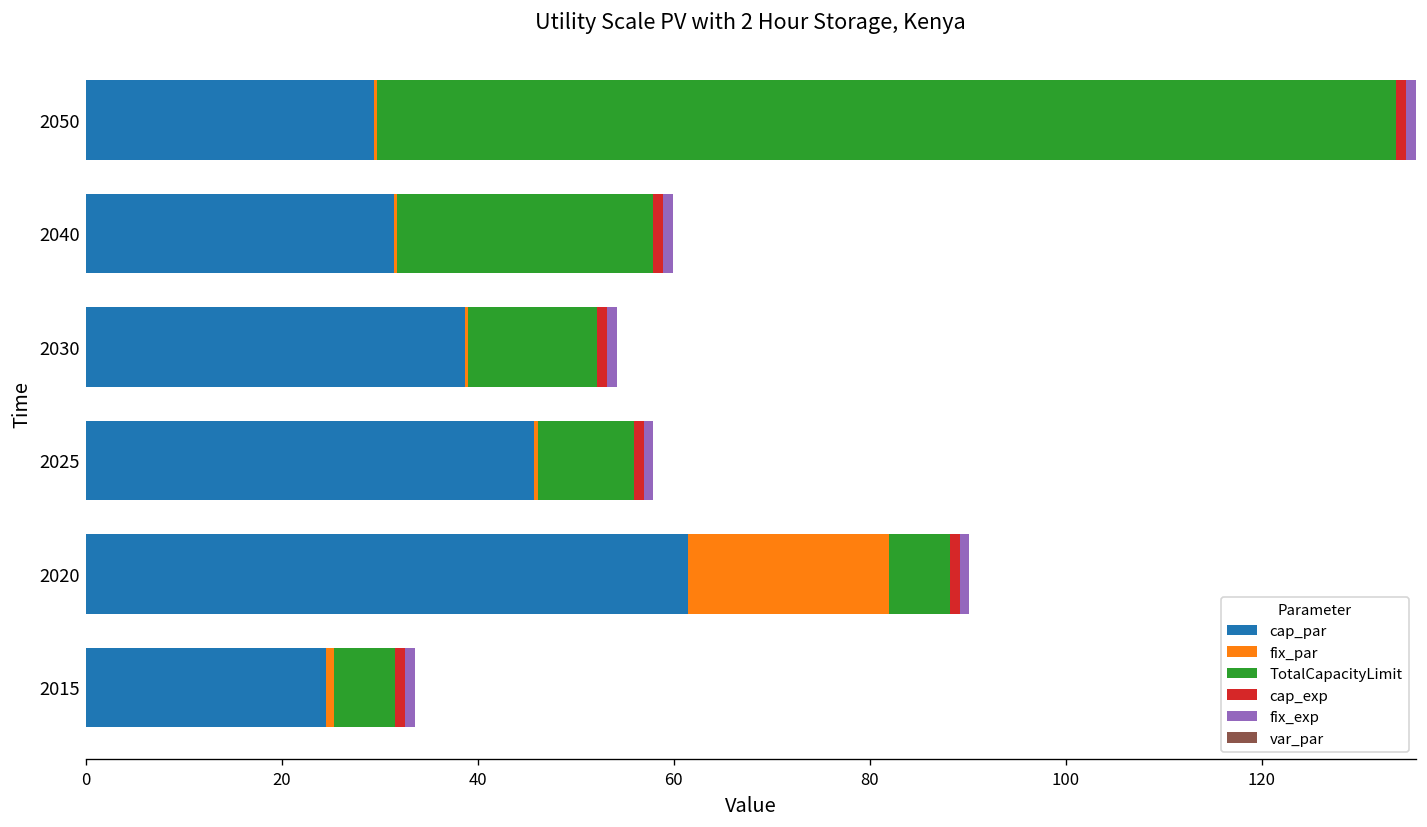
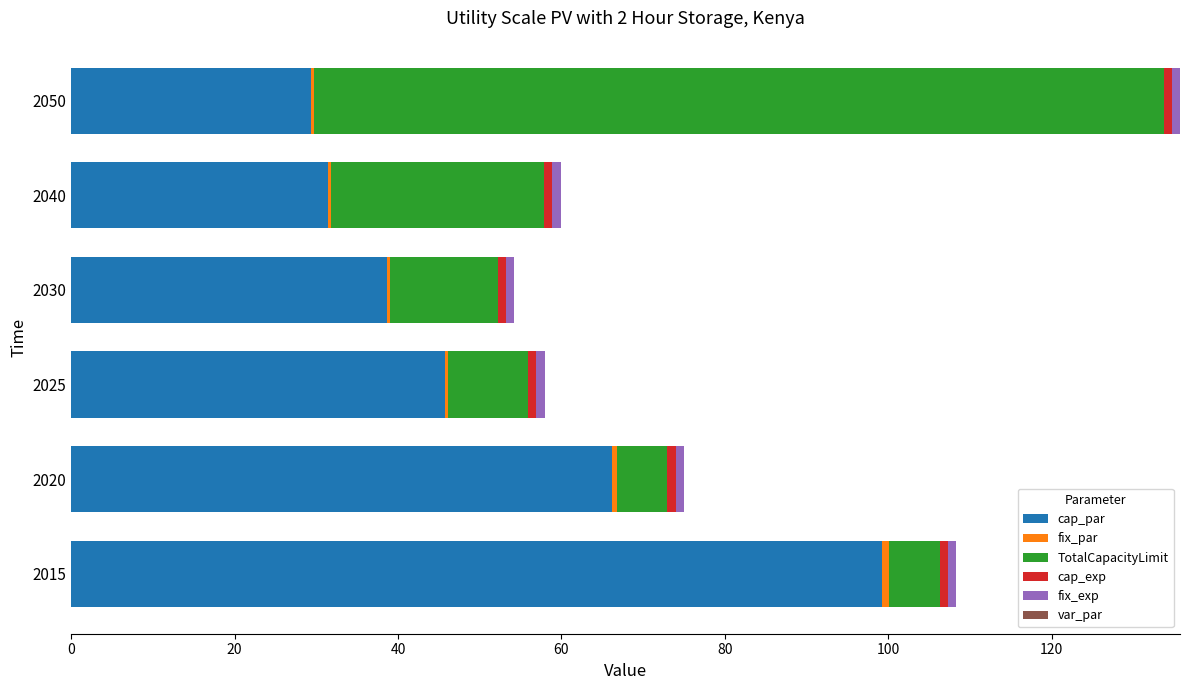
cap_par, 2020: 61 -> 66
fix_par, 2020: 21 -> 1
cap_par, 2015: 24 -> 99
